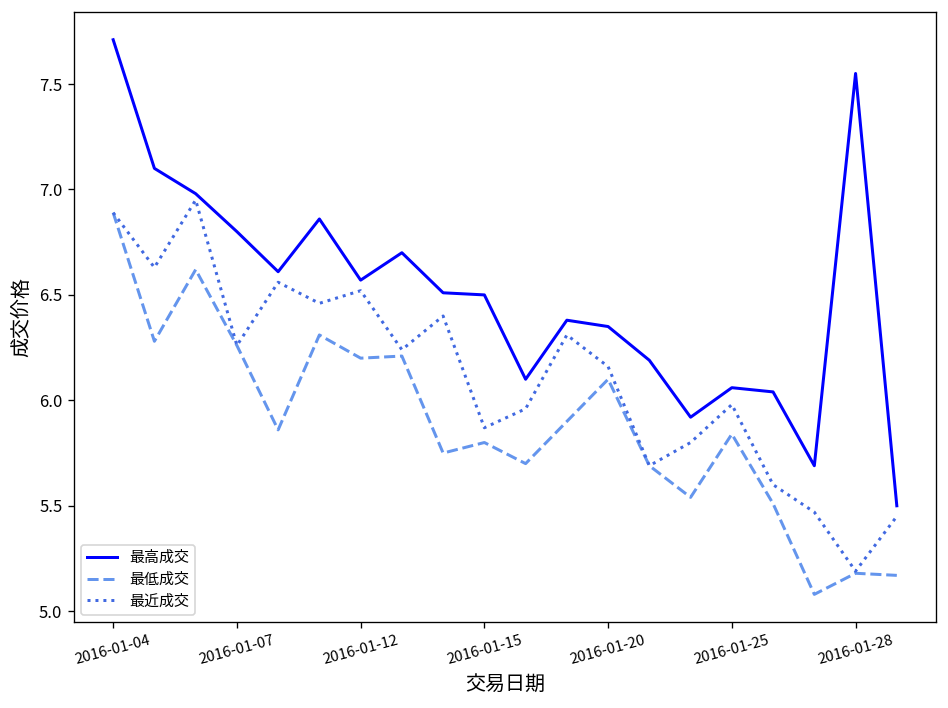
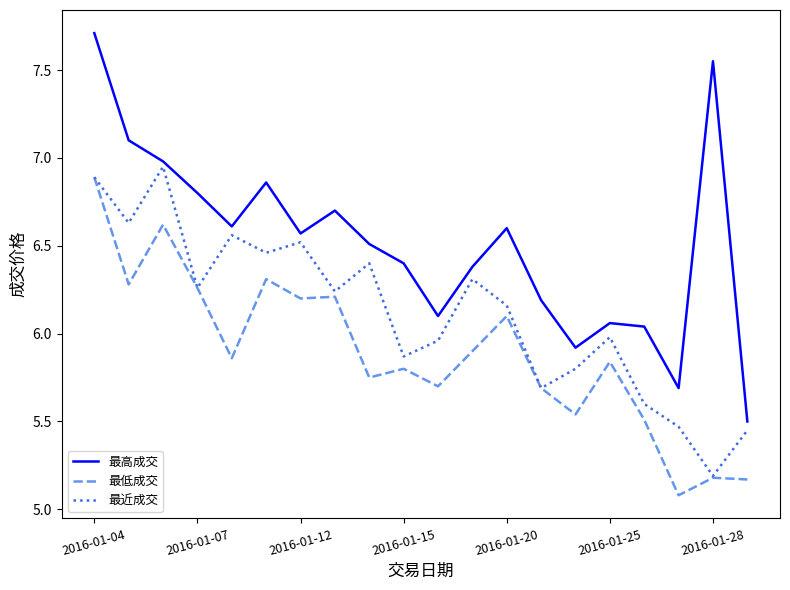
最高成交, 2016-01-15: 6.5 -> 6.4
最高成交, 2016-01-20: 6.35 -> 6.60
